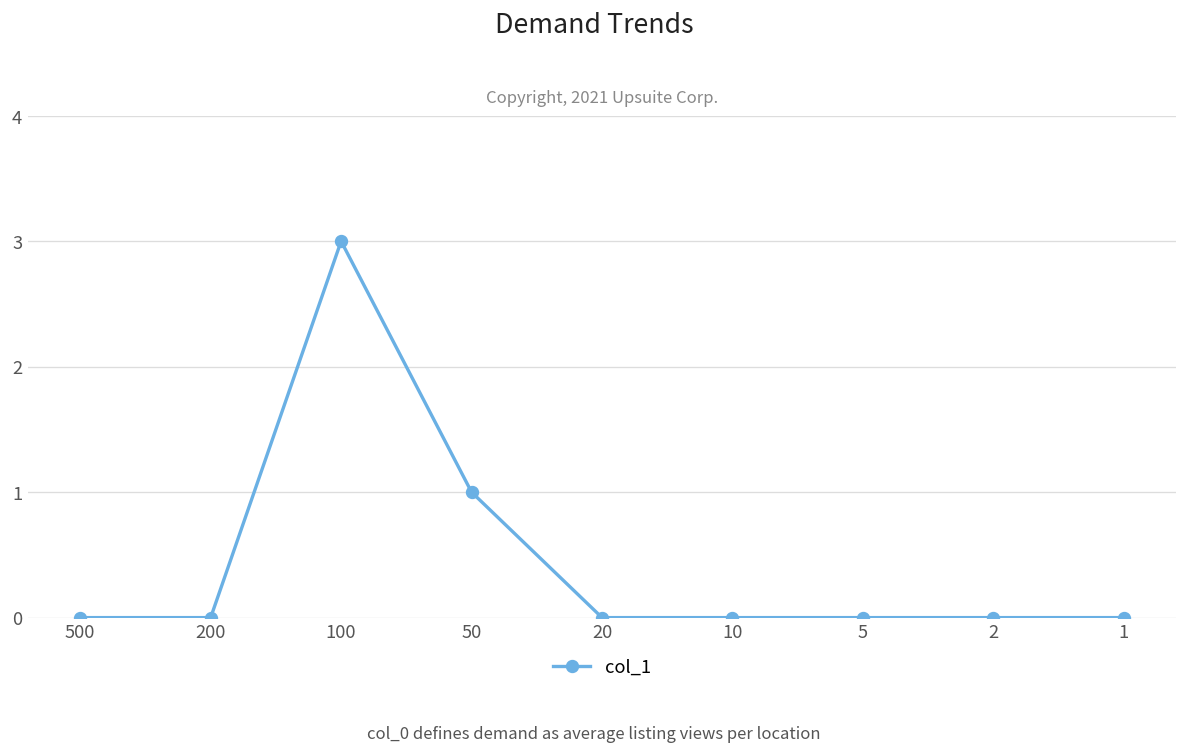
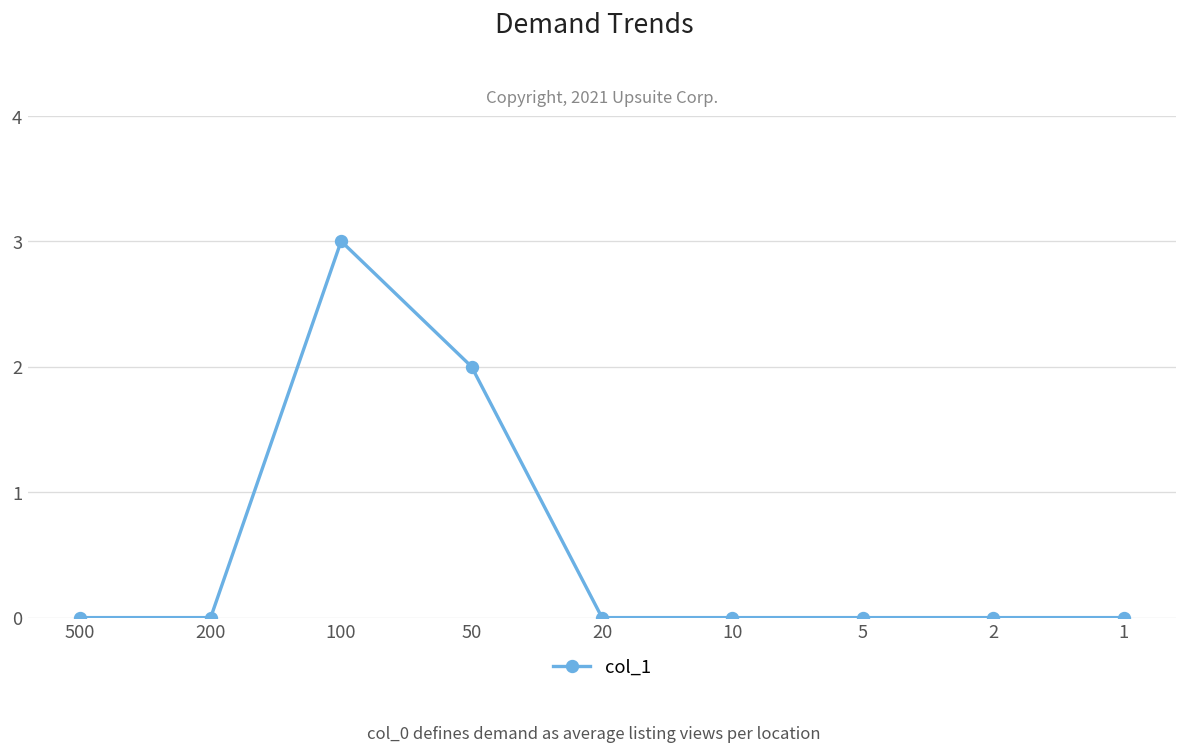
50: 1 -> 2
